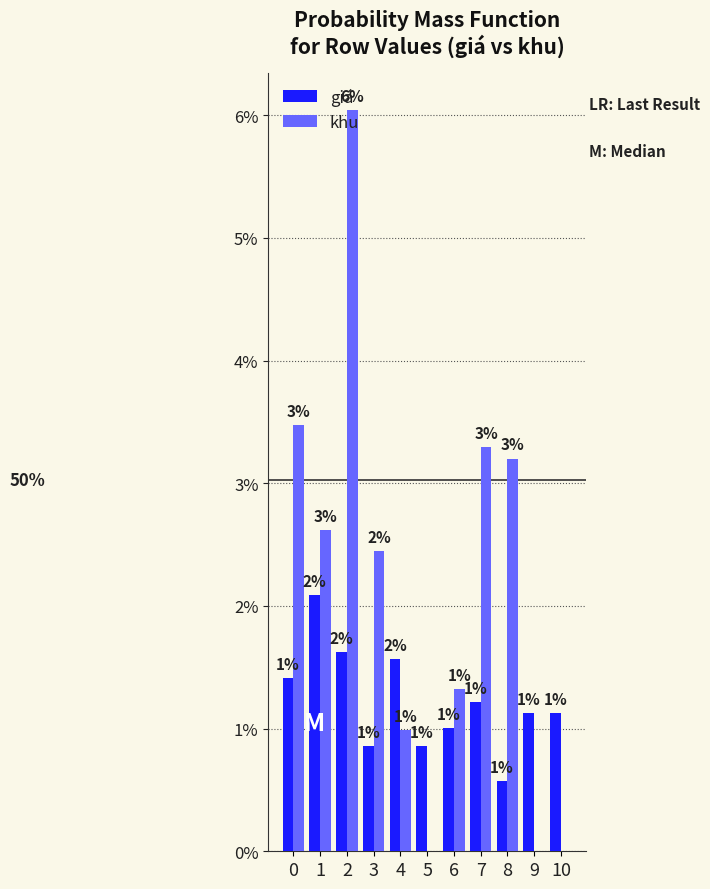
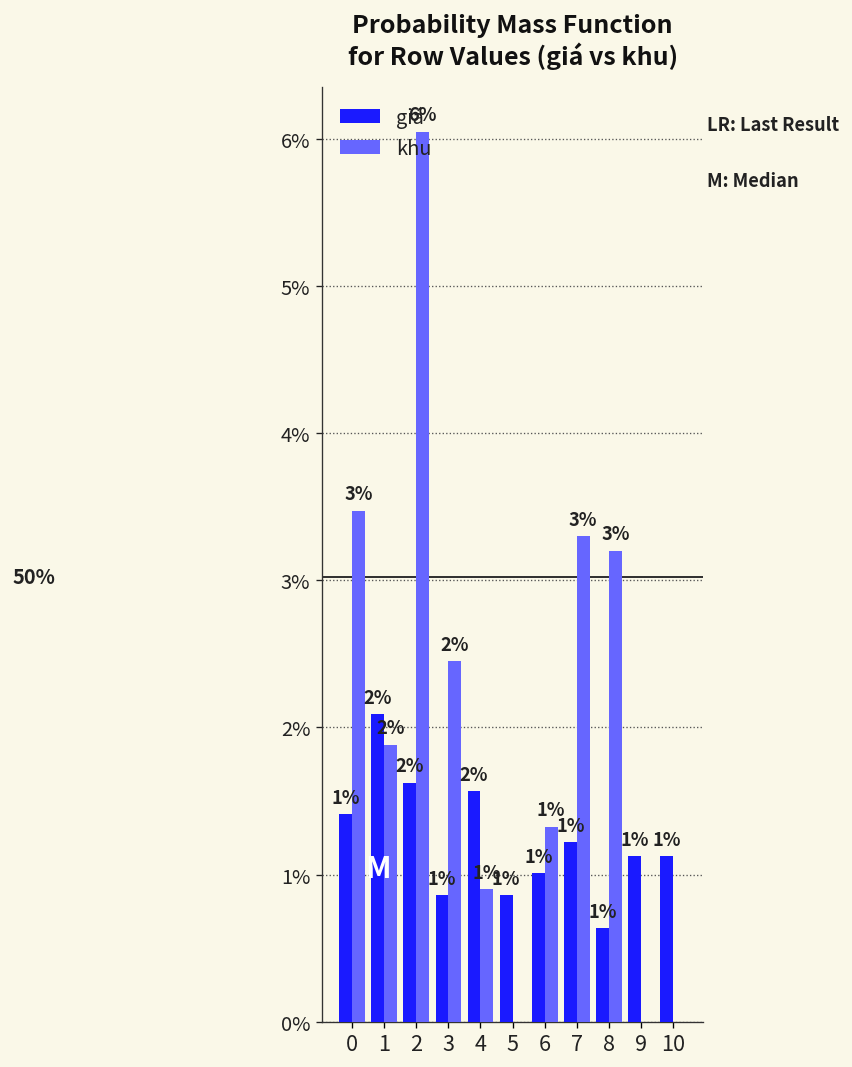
khu, 1: 3% -> 2%
khu, 4: 0.99% -> 0.90%
giá, 8: 0.57% -> 0.64%
